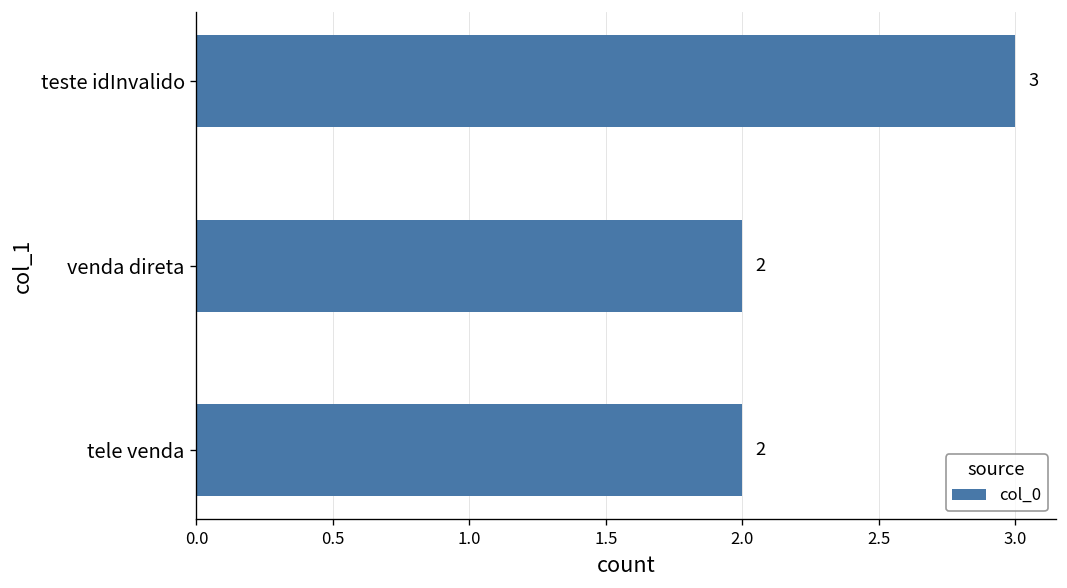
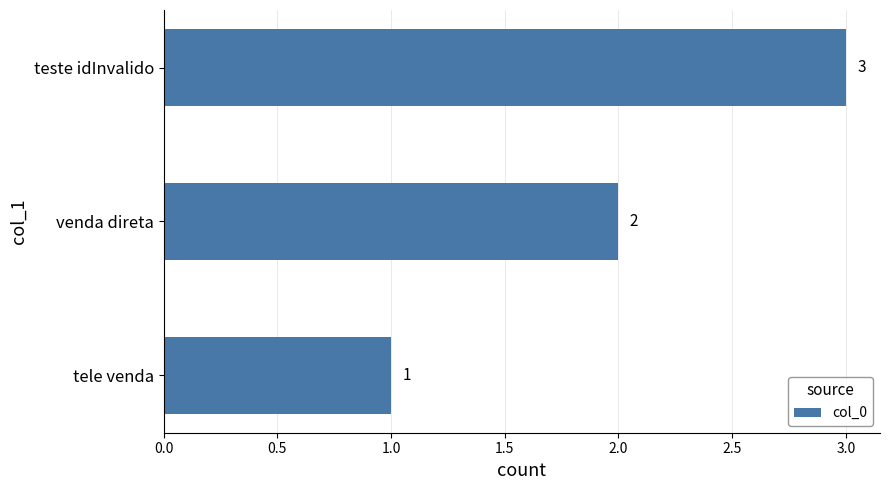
tele venda: 2 -> 1
